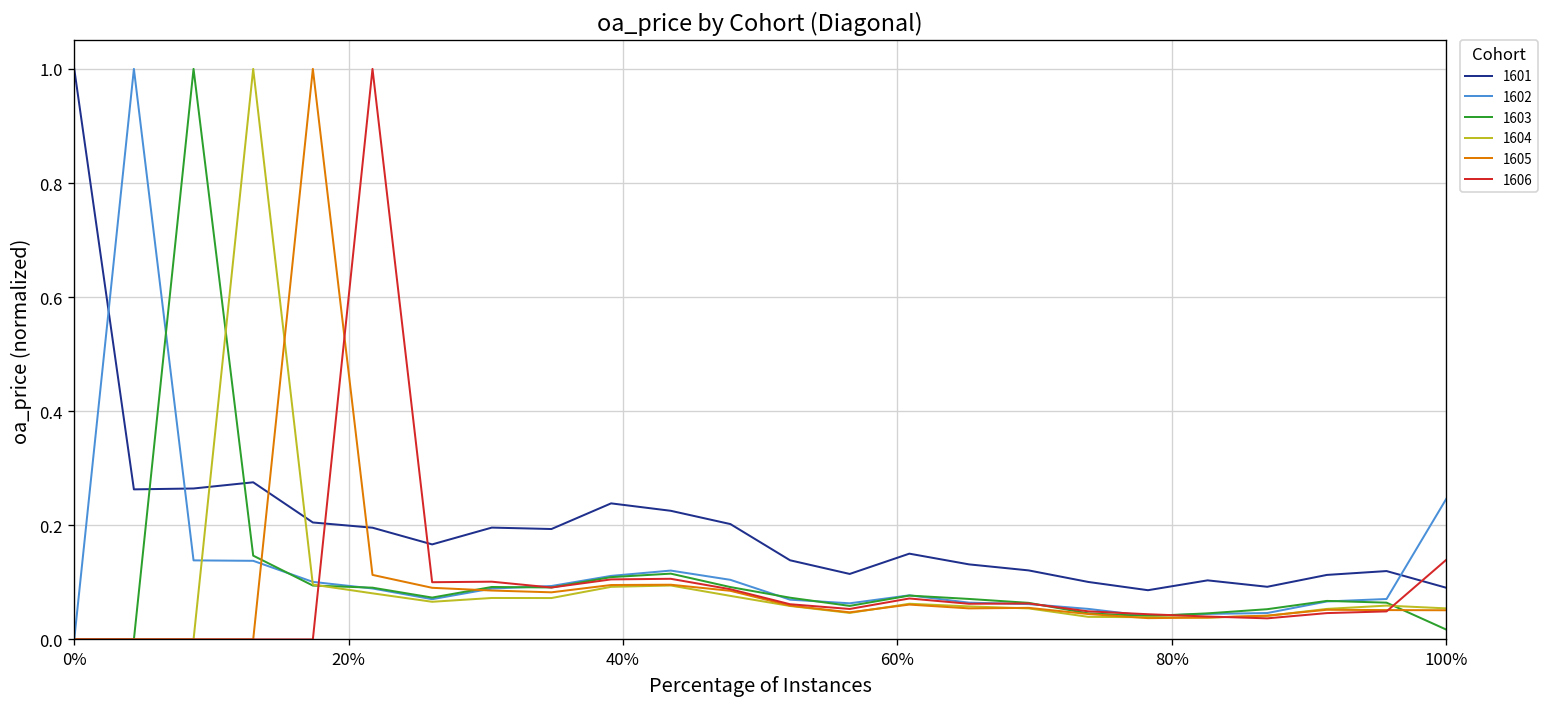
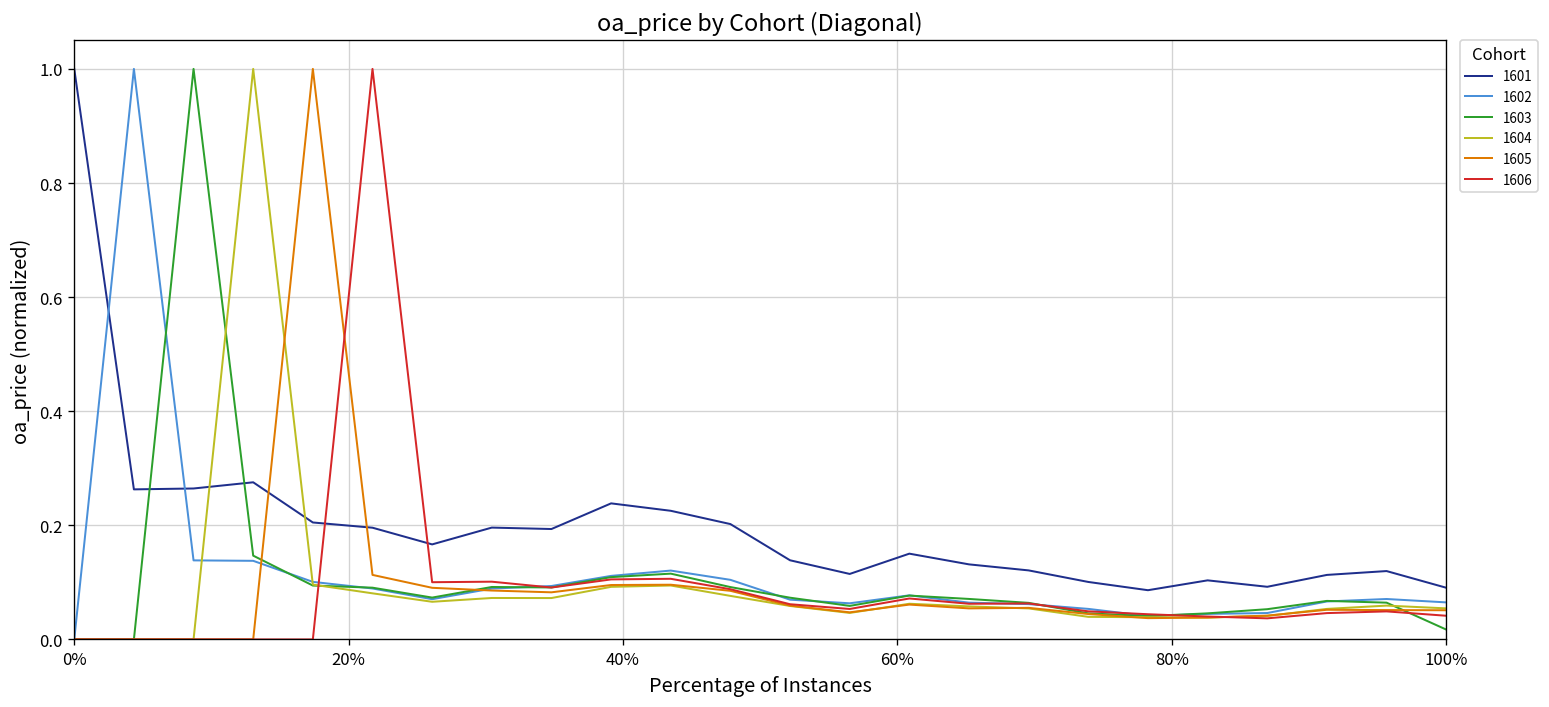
1602, 100%: 0.25 -> 0.06
1606, 100%: 0.14 -> 0.04
